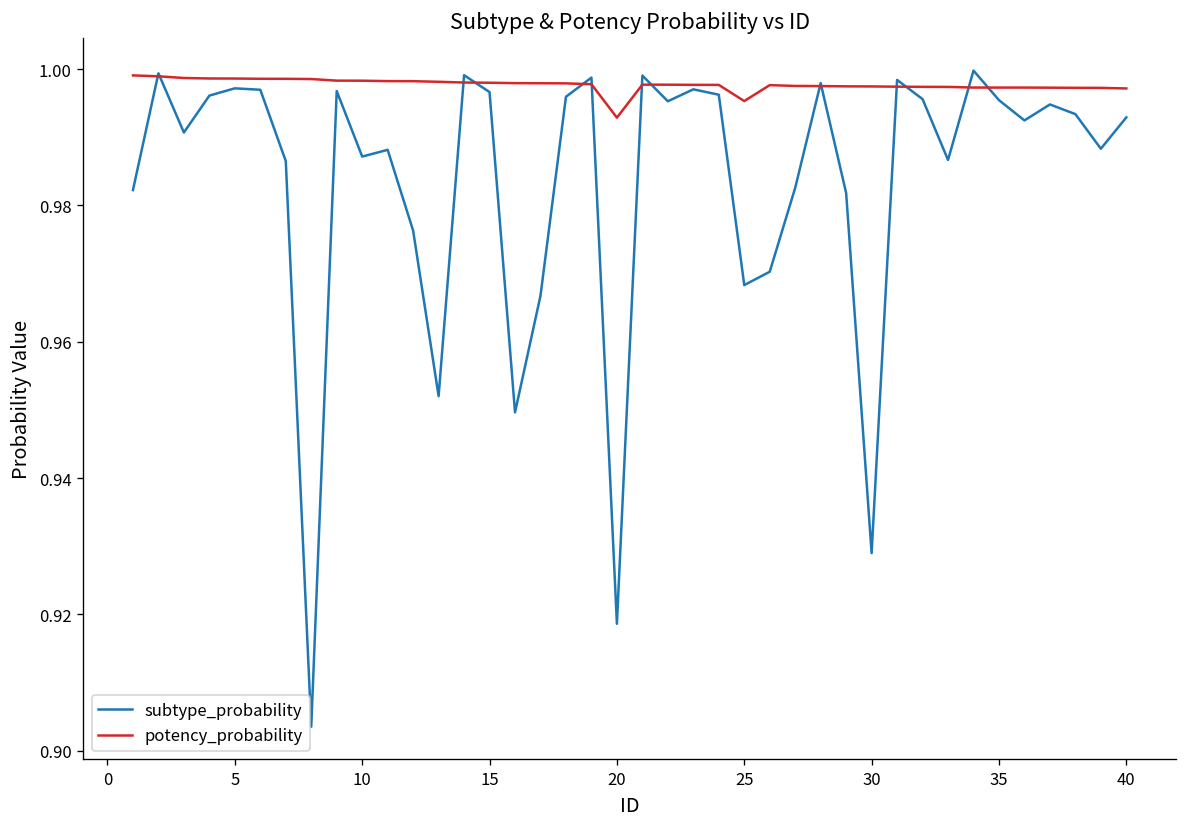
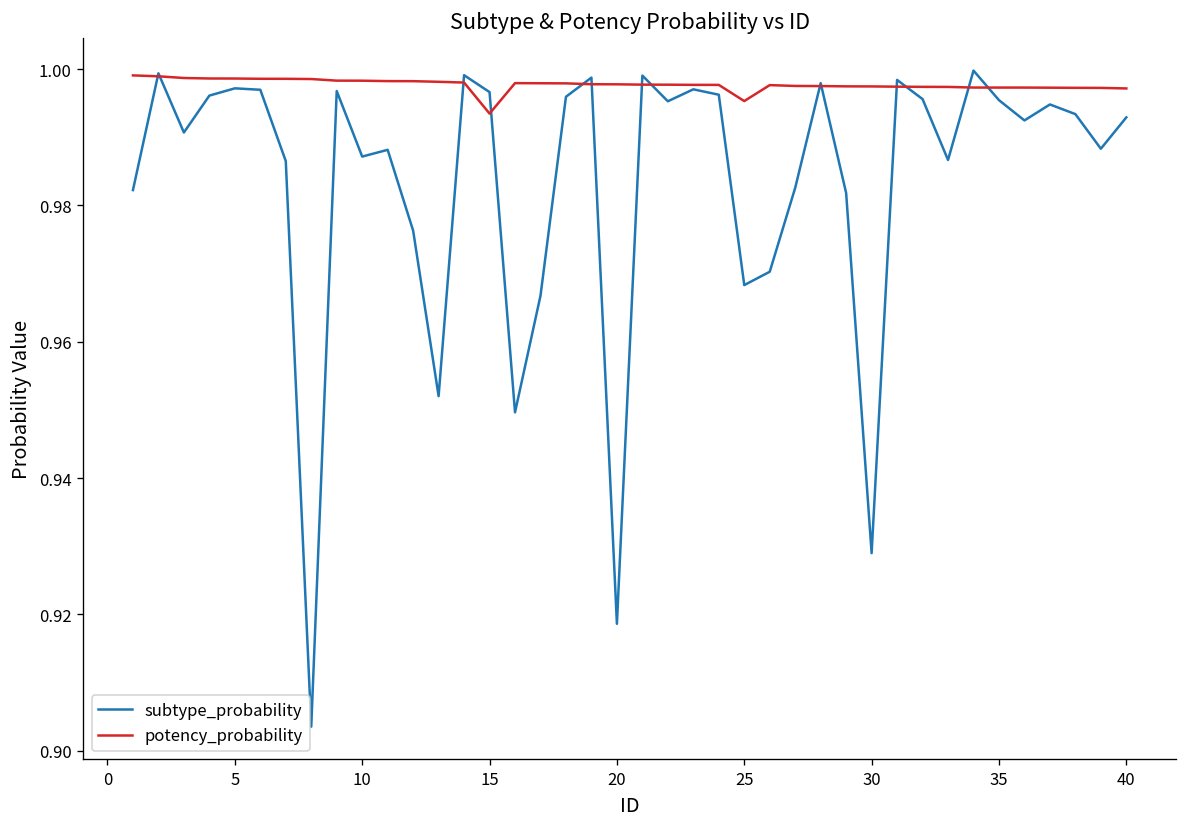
potency_probability, 15: 0.998 -> 0.993
potency_probability, 20: 0.993 -> 0.998
